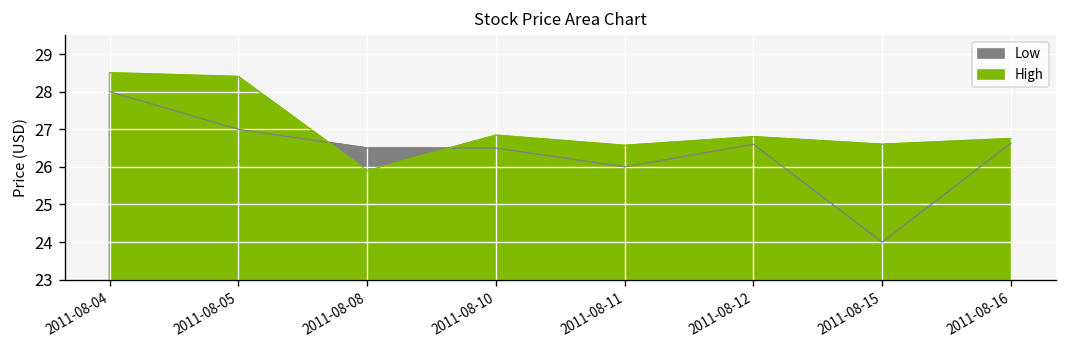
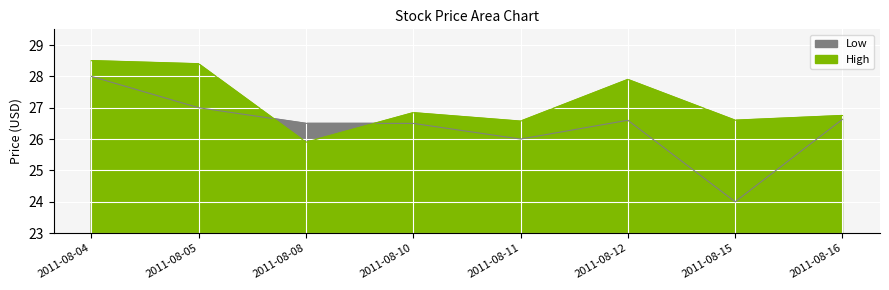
High, 2011-08-12: 26.8 -> 27.9
